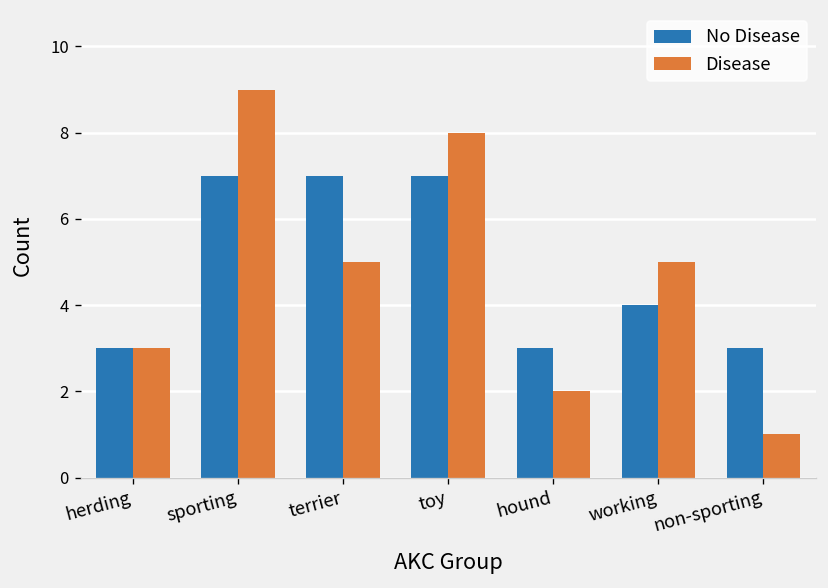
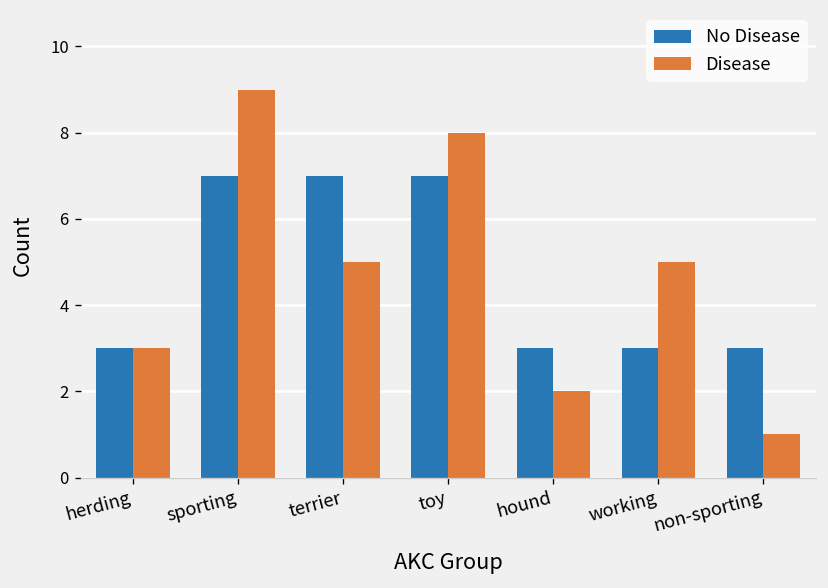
No Disease, working: 4 -> 3
